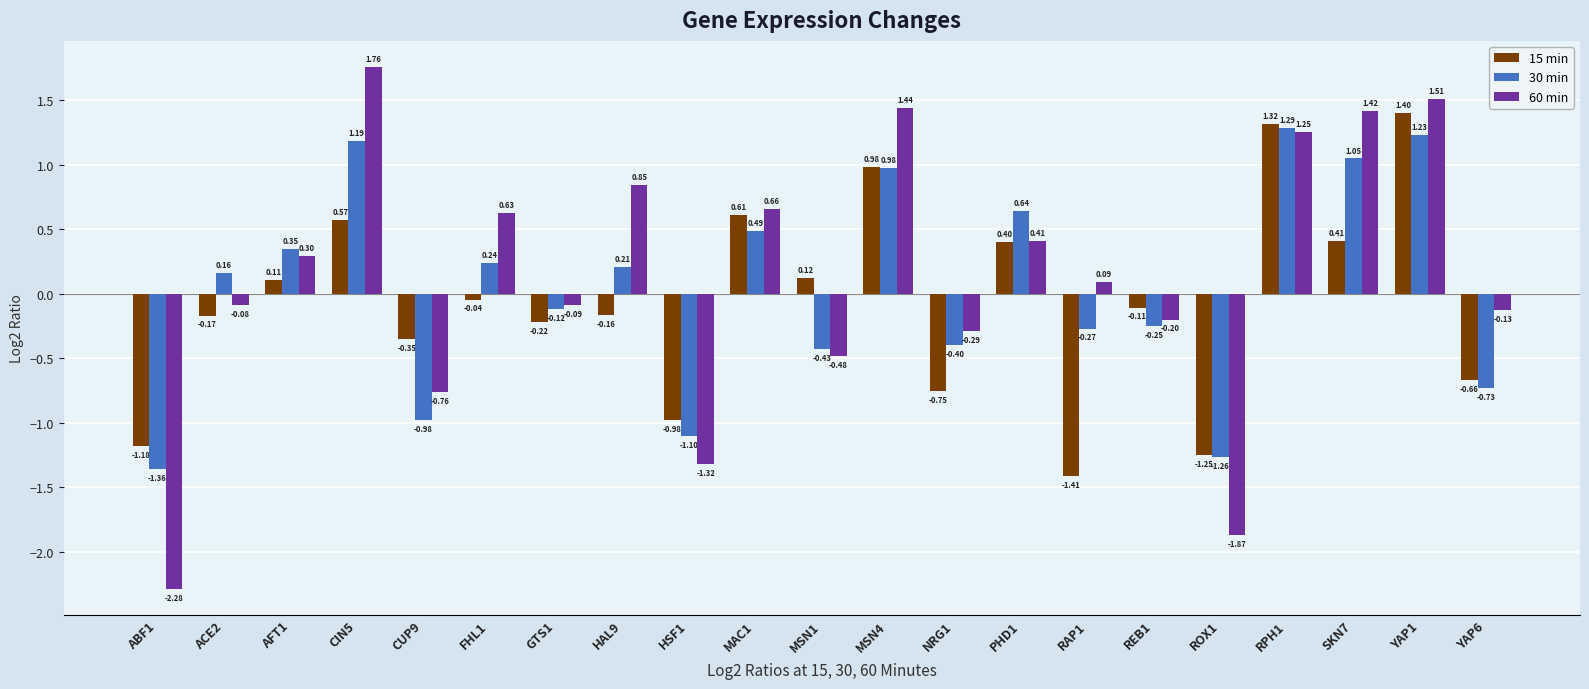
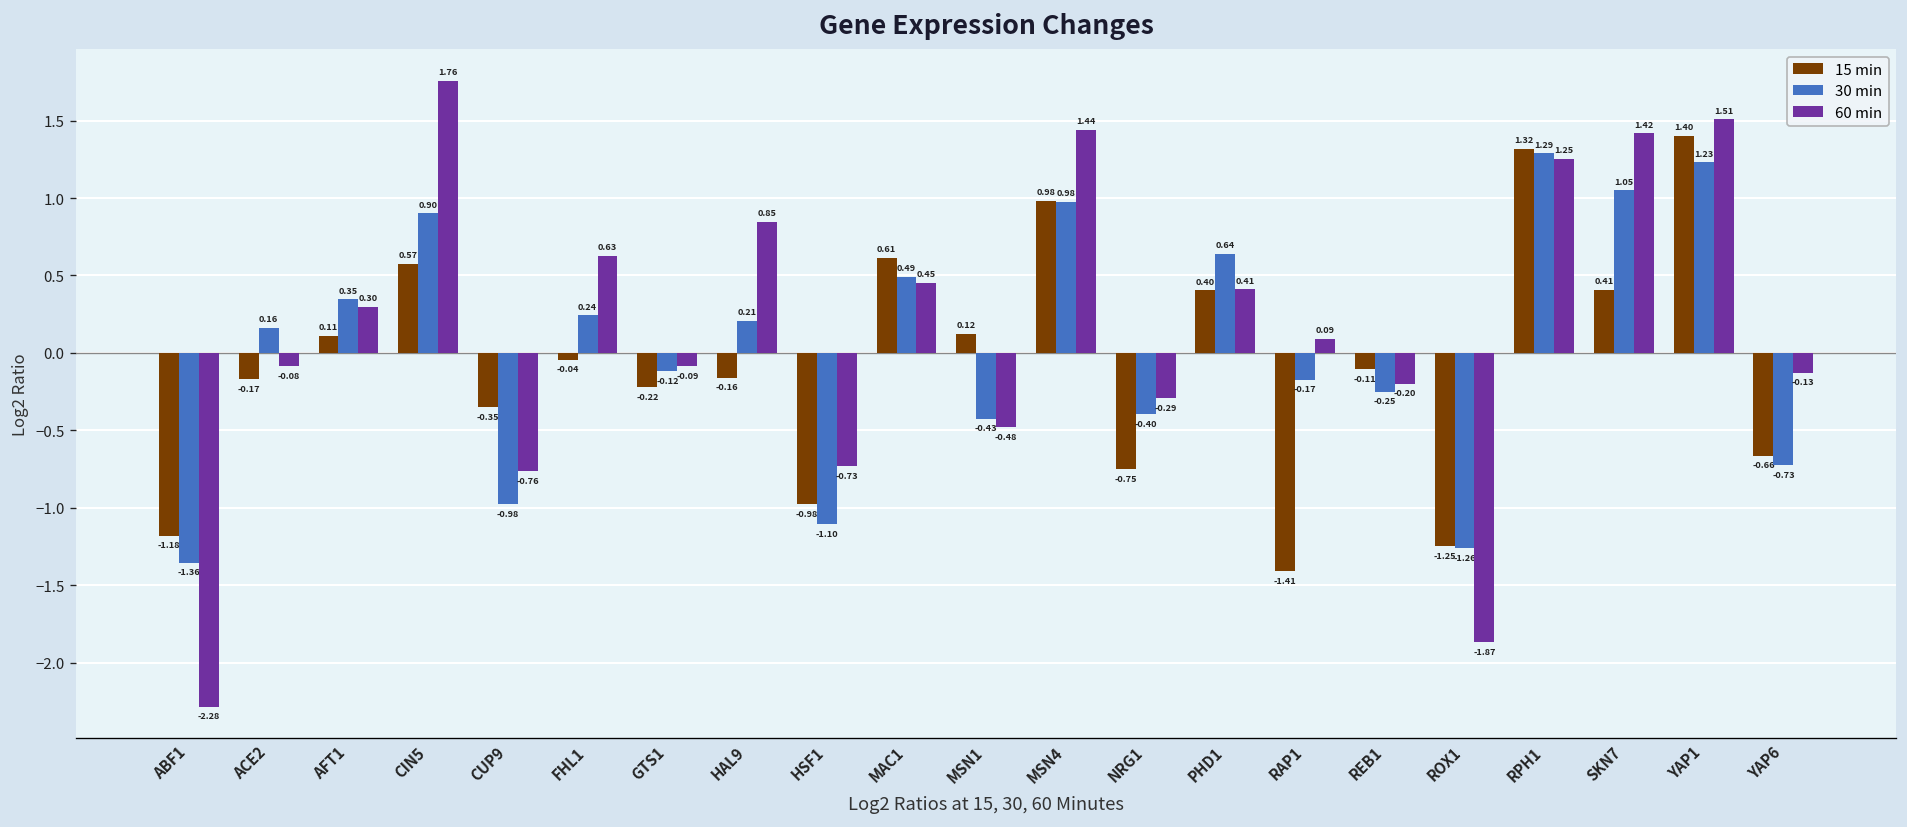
30 min, CIN5: 1.19 -> 0.90
60 min, HSF1: -1.32 -> -0.73
60 min, MAC1: 0.66 -> 0.45
30 min, RAP1: -0.27 -> -0.17
